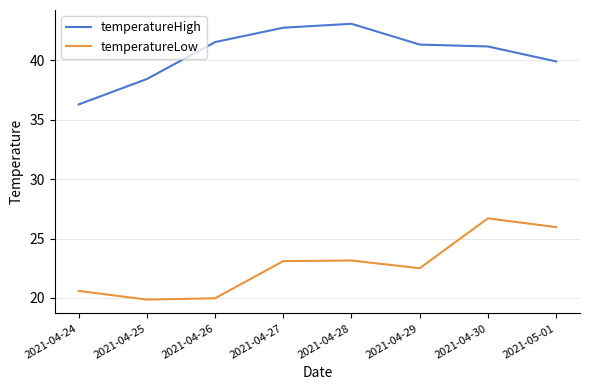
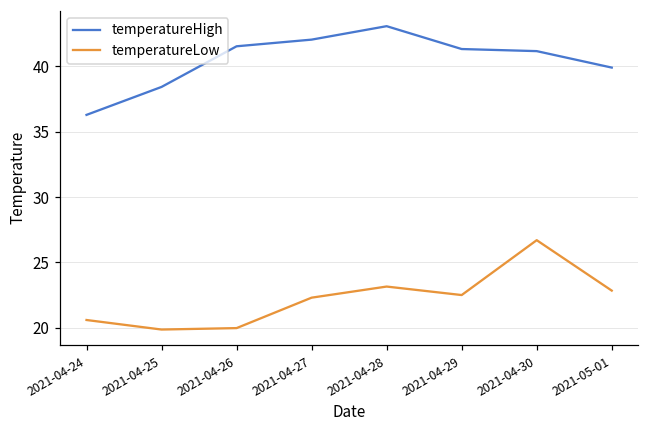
temperatureHigh, 2021-04-27: 42.8 -> 42.1
temperatureLow, 2021-04-27: 23.1 -> 22.3
temperatureLow, 2021-05-01: 26.0 -> 22.8
